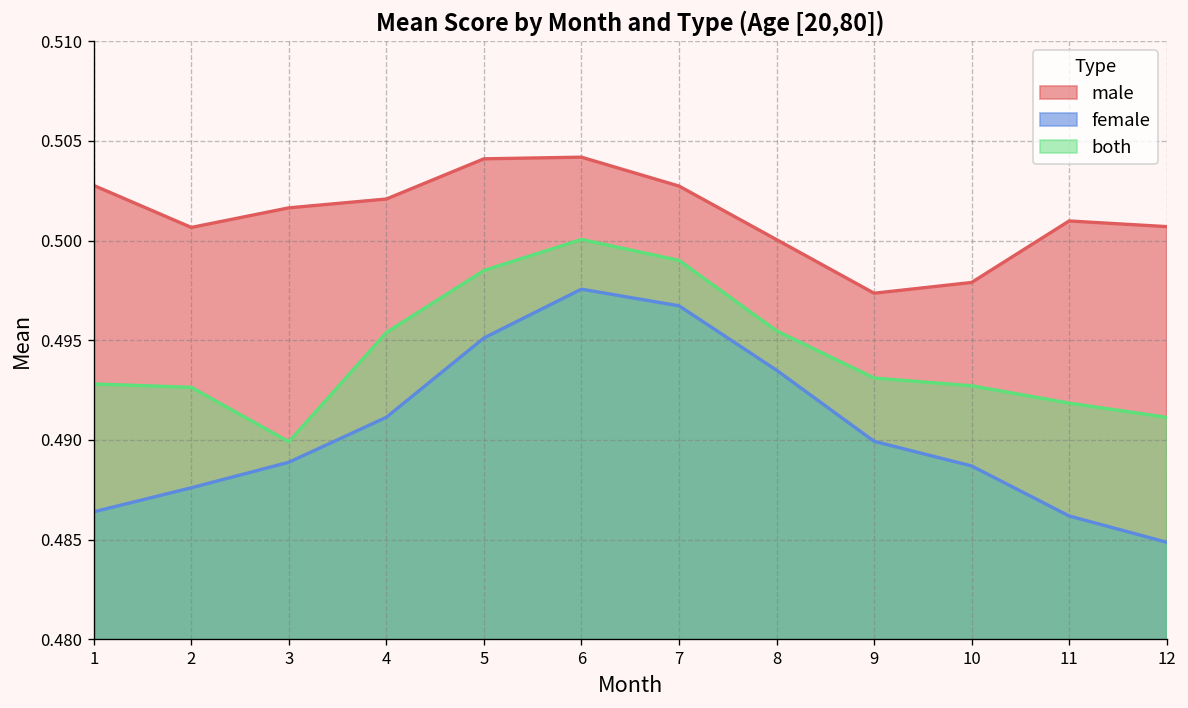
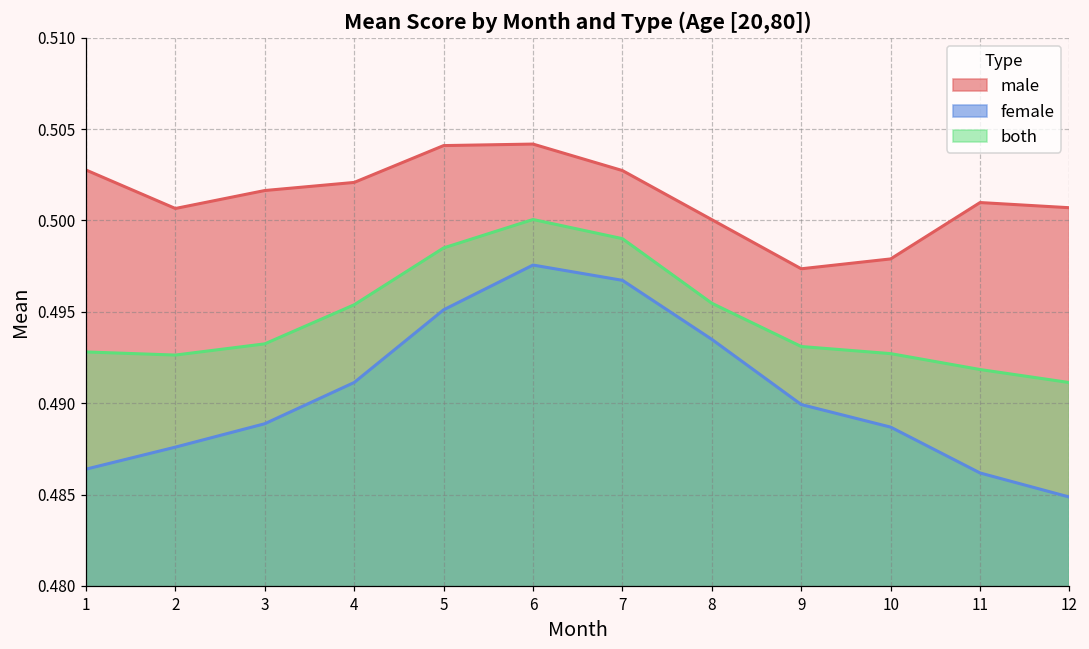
both, 3: 0.4899 -> 0.4932
